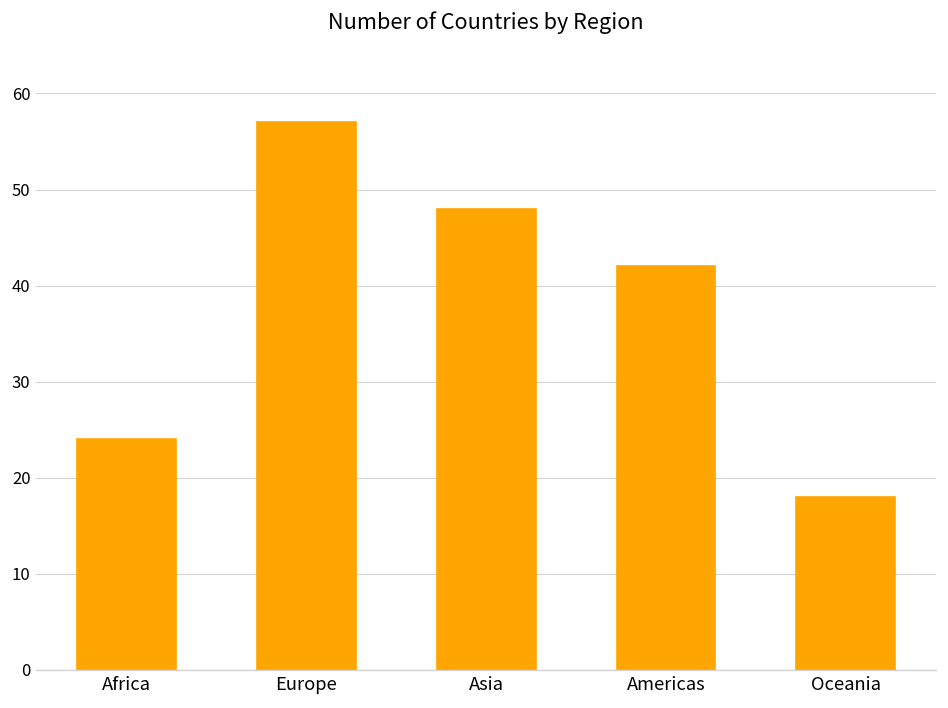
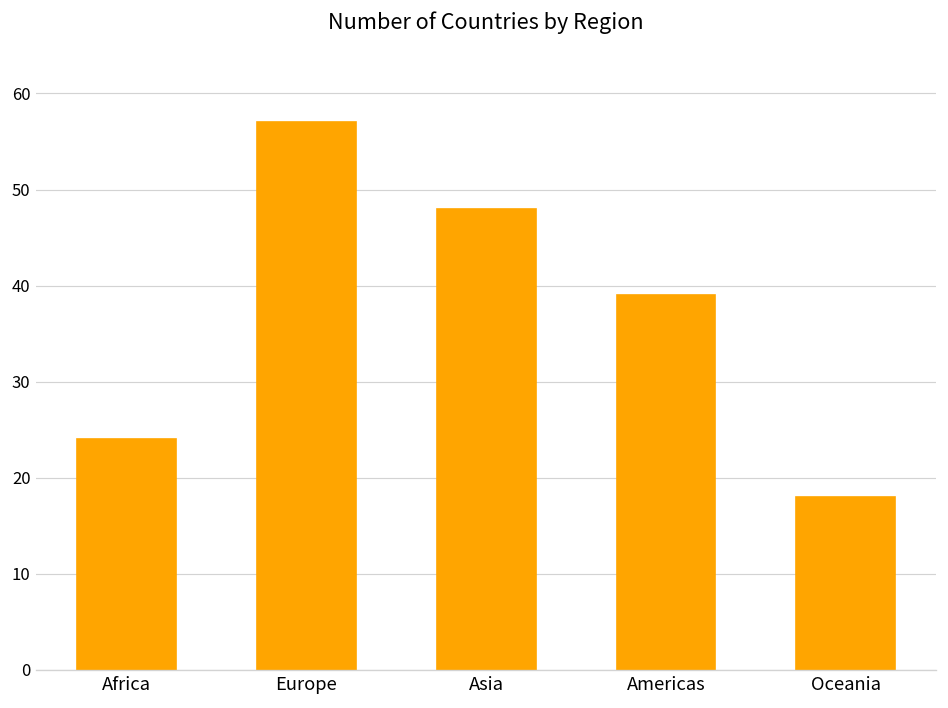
Americas: 42 -> 39
